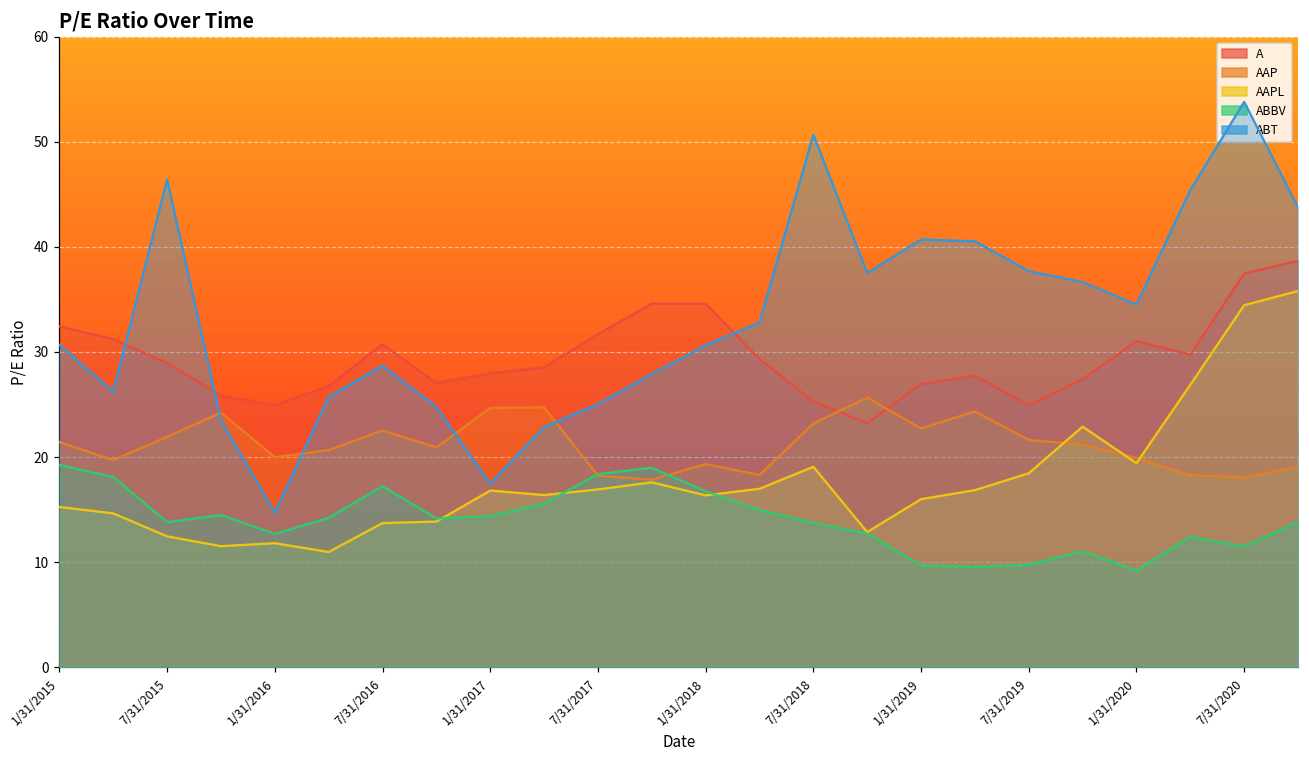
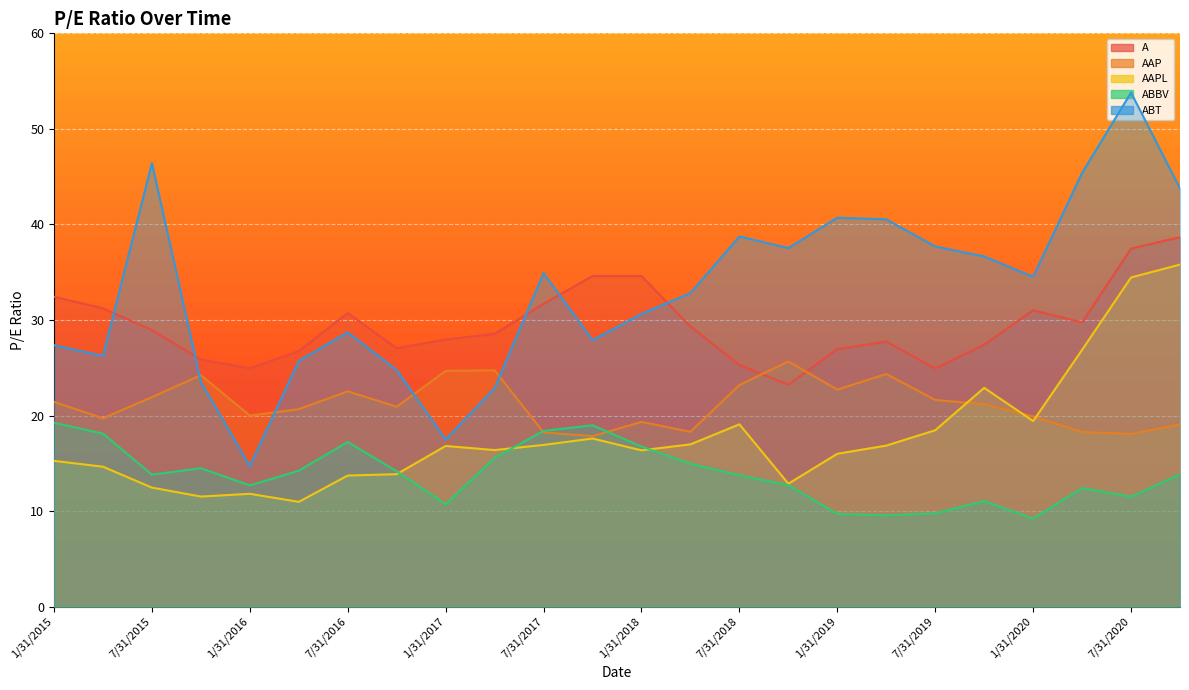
ABT, 1/31/2015: 31 -> 27
ABBV, 1/31/2017: 14 -> 11
ABT, 7/31/2017: 25 -> 35
ABT, 7/31/2018: 51 -> 39
